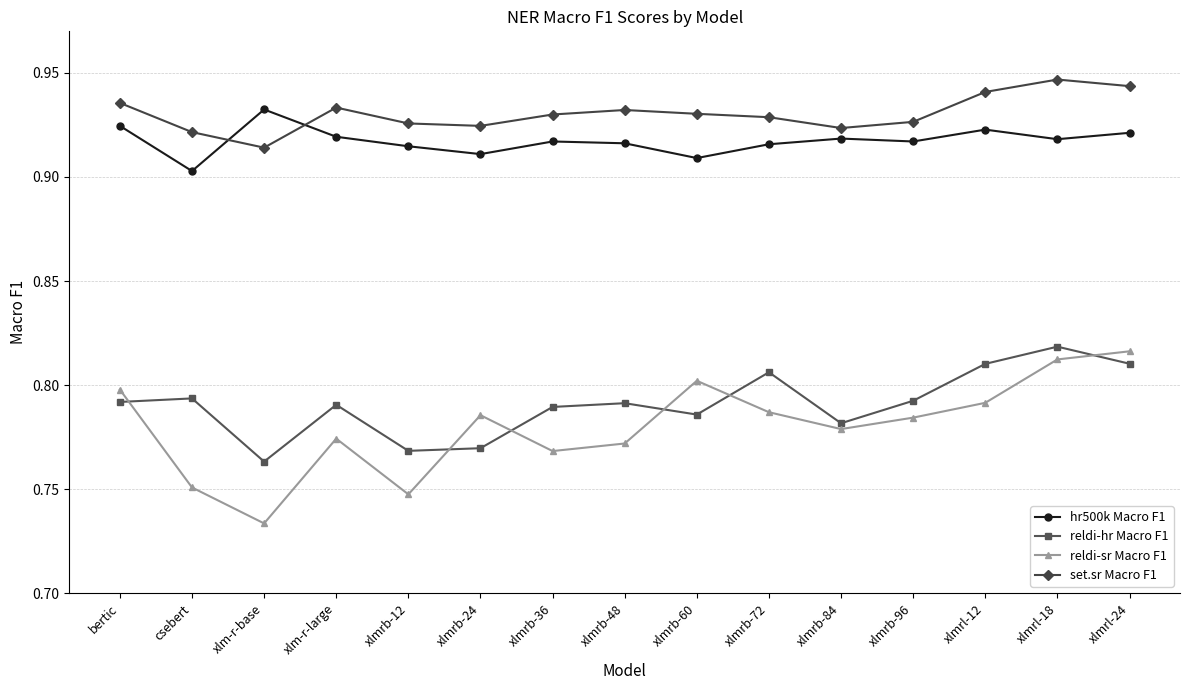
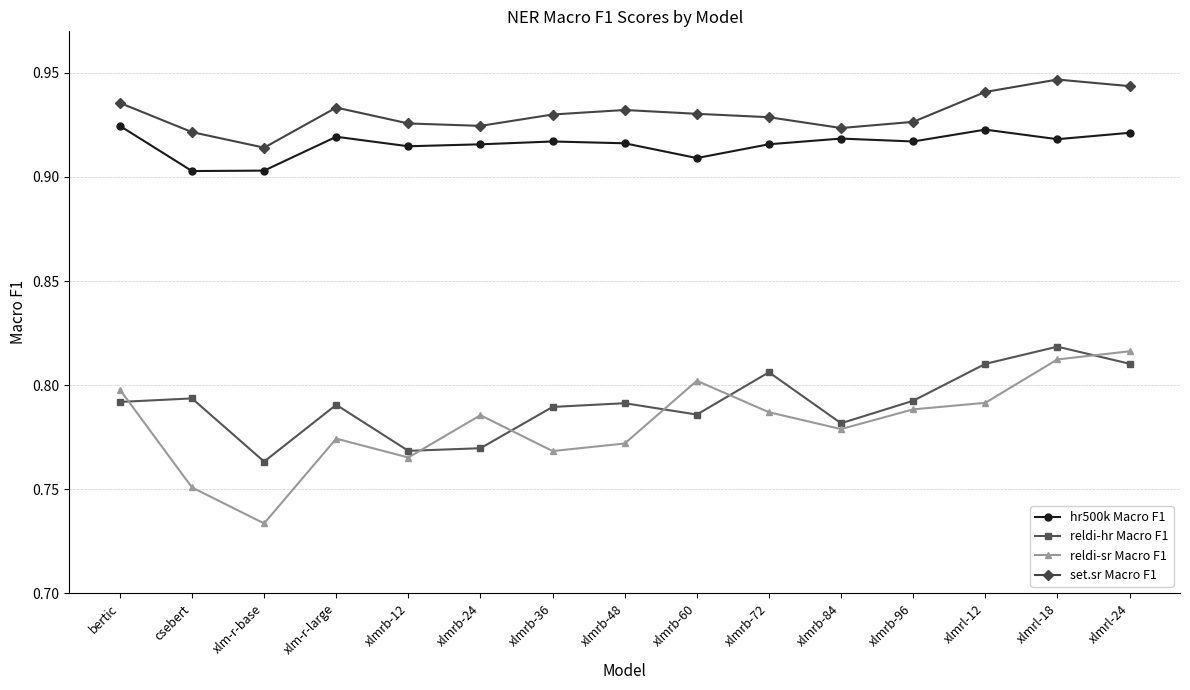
hr500k Macro F1, xlm-r-base: 0.932 -> 0.903
reldi-sr Macro F1, xlmrb-12: 0.748 -> 0.765
hr500k Macro F1, xlmrb-24: 0.911 -> 0.916
reldi-sr Macro F1, xlmrb-96: 0.784 -> 0.788
